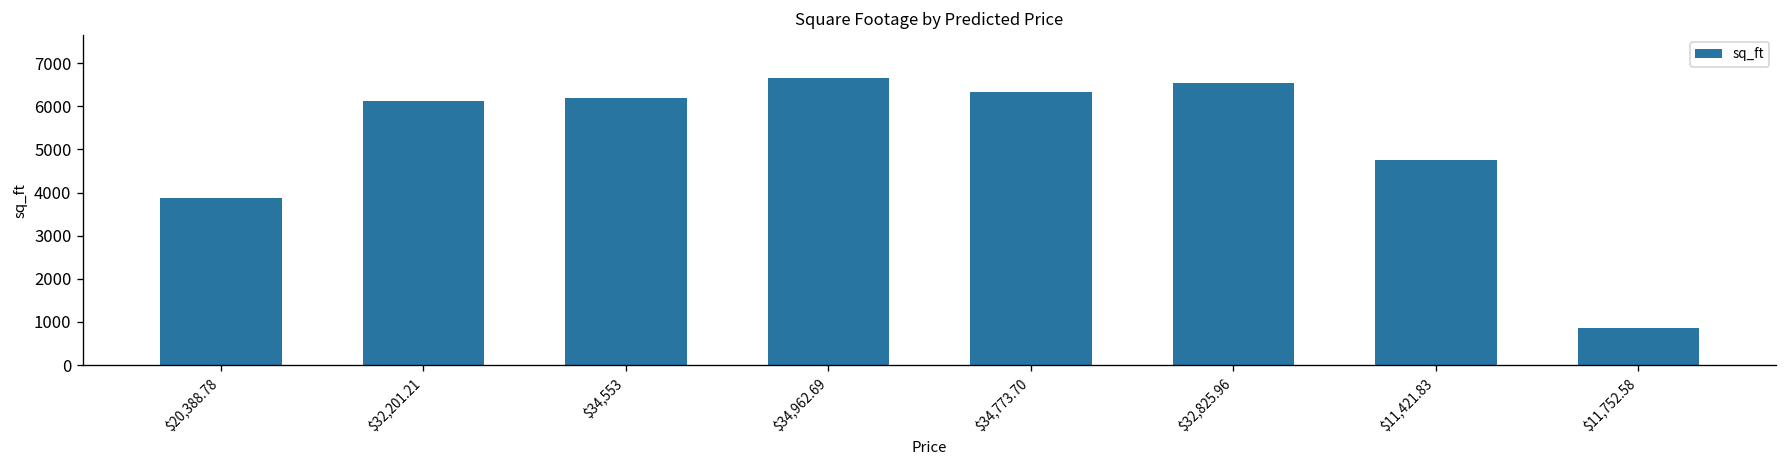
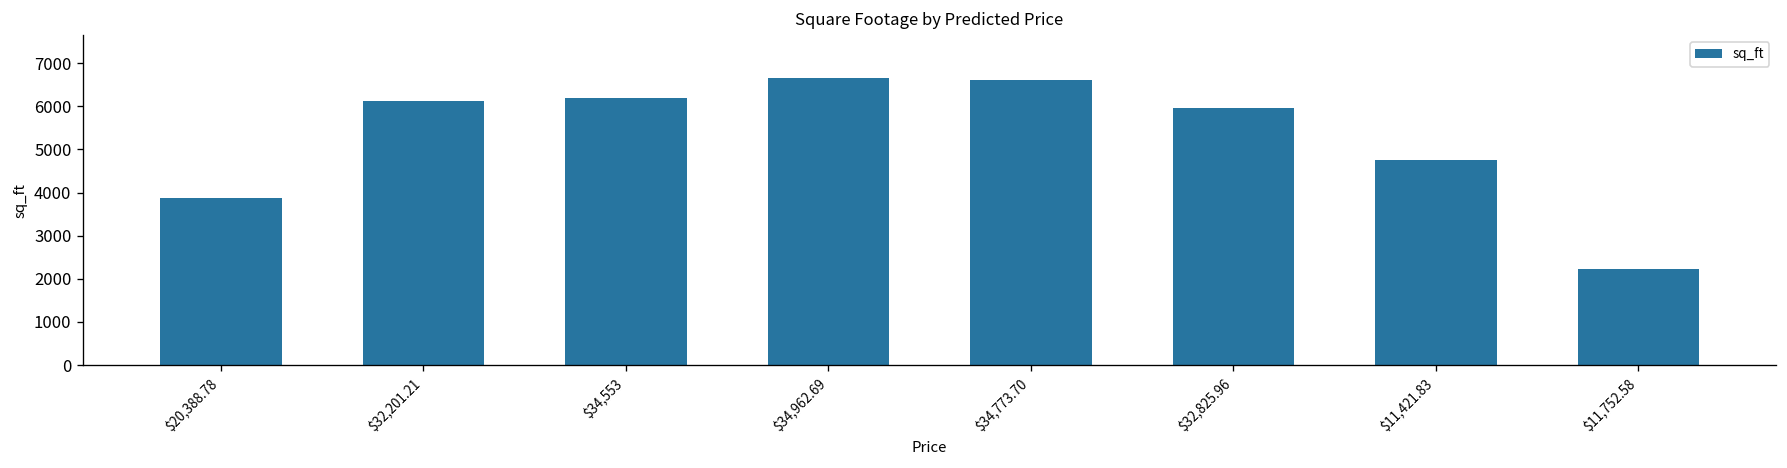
$34,773.70: 6300 -> 6600
$32,825.96: 6500 -> 6000
$11,752.58: 900 -> 2200
